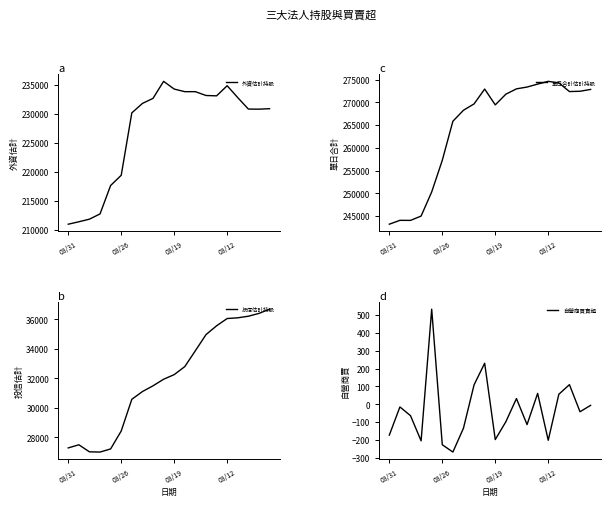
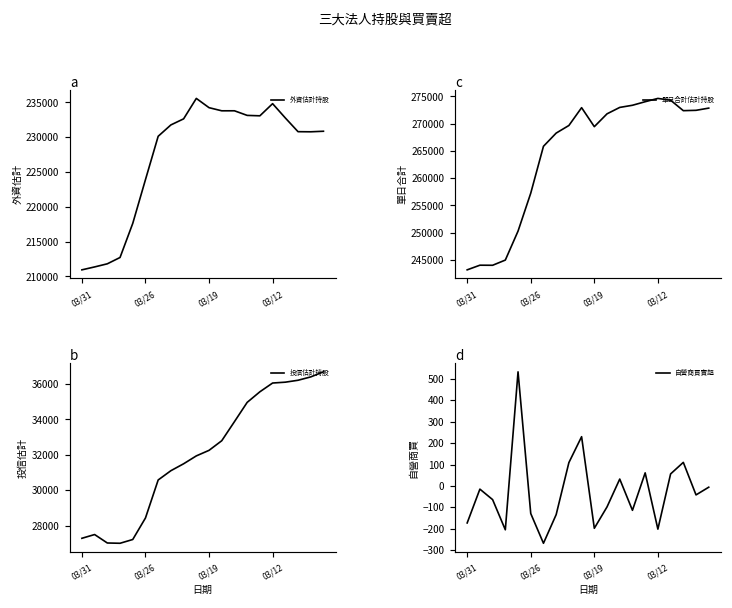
a, 03/26: 219000 -> 224000
d, 03/26: -230 -> -130
